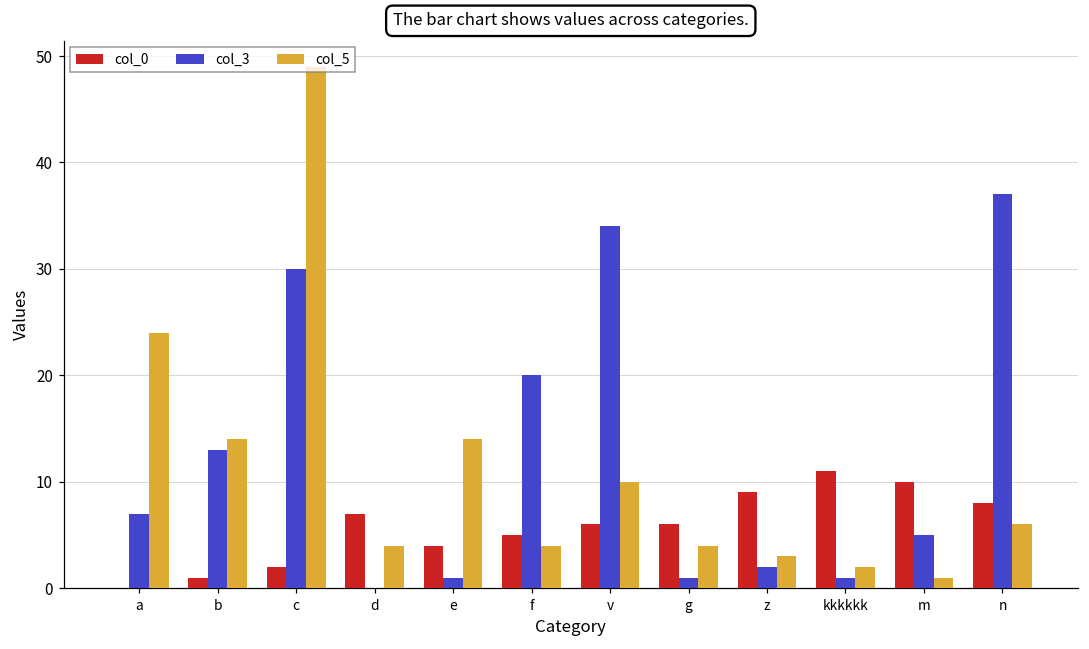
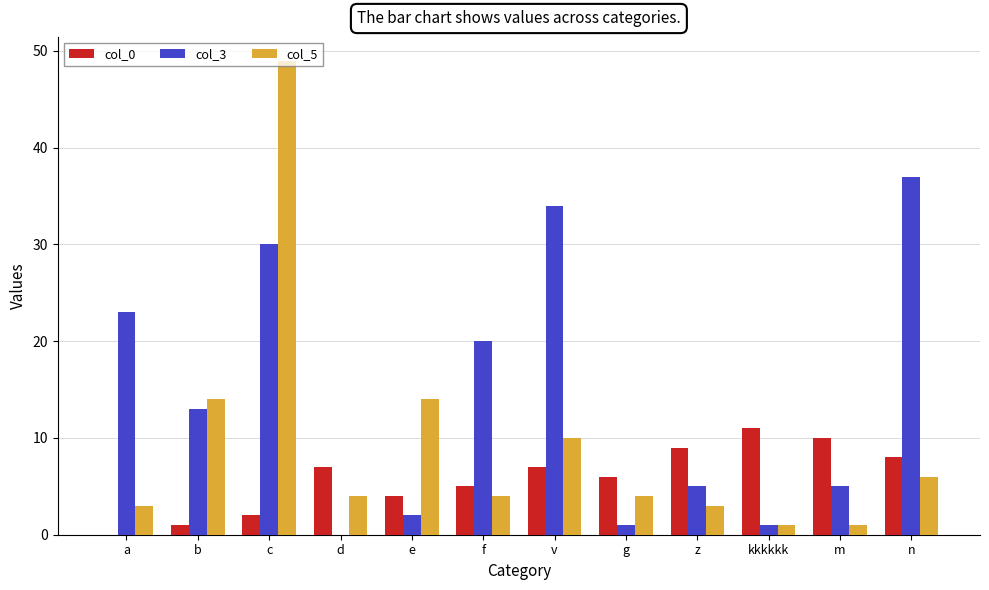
col_3, a: 7 -> 23
col_5, a: 24 -> 3
col_3, e: 1 -> 2
col_0, v: 6 -> 7
col_3, z: 2 -> 5
col_5, kkkkkk: 2 -> 1
